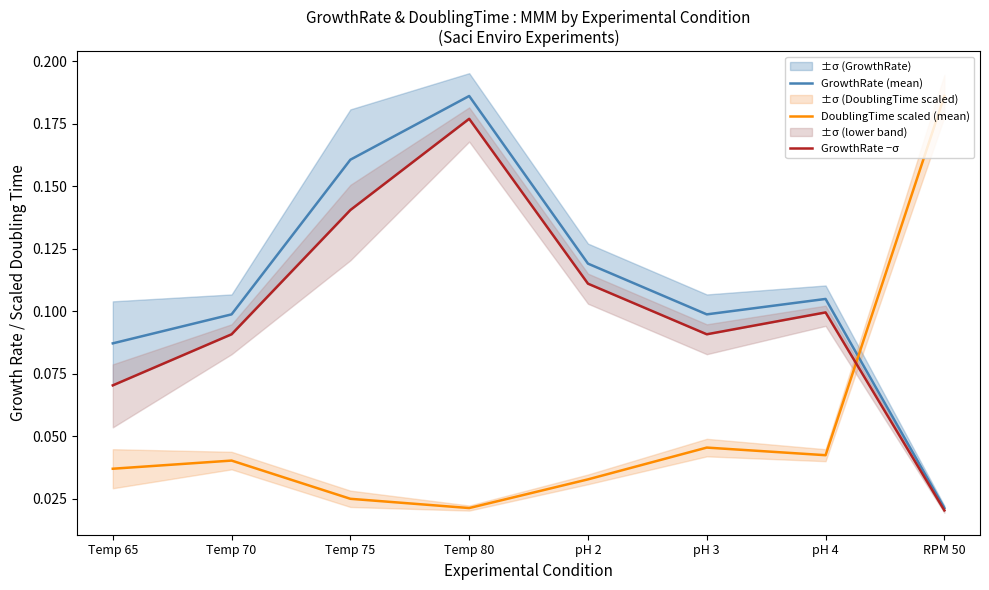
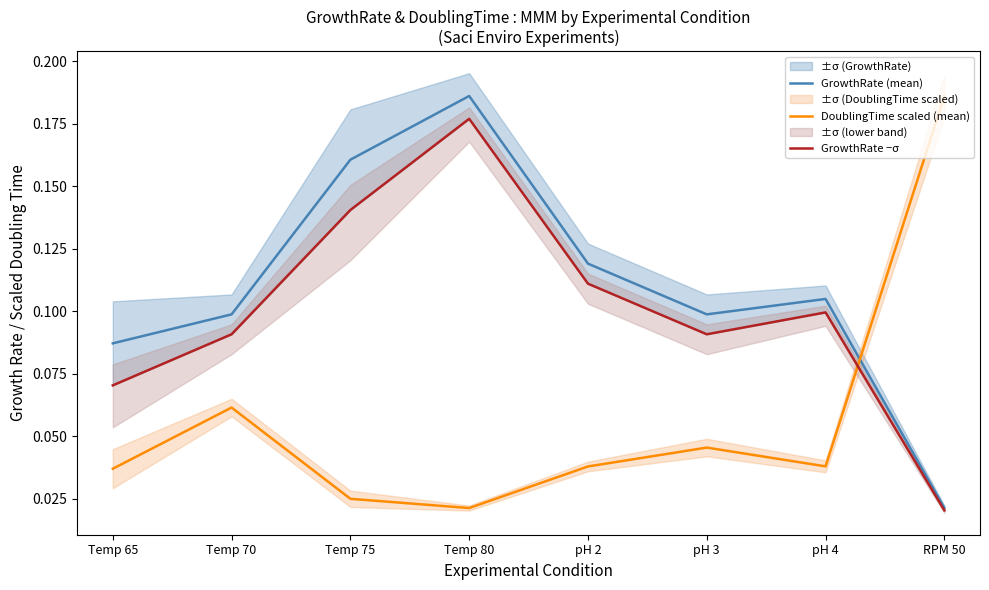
DoublingTime scaled (mean), Temp 70: 0.040 -> 0.061
DoublingTime scaled (mean), pH 2: 0.033 -> 0.038
DoublingTime scaled (mean), pH 4: 0.042 -> 0.038
